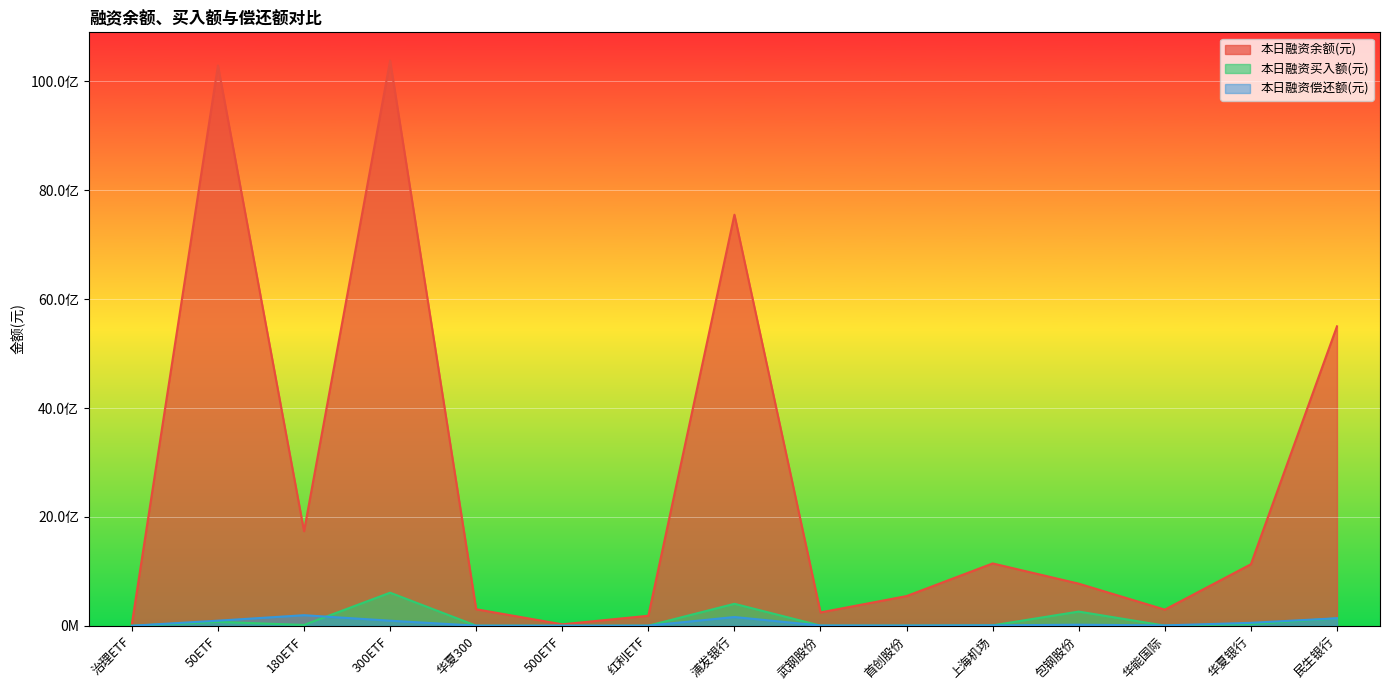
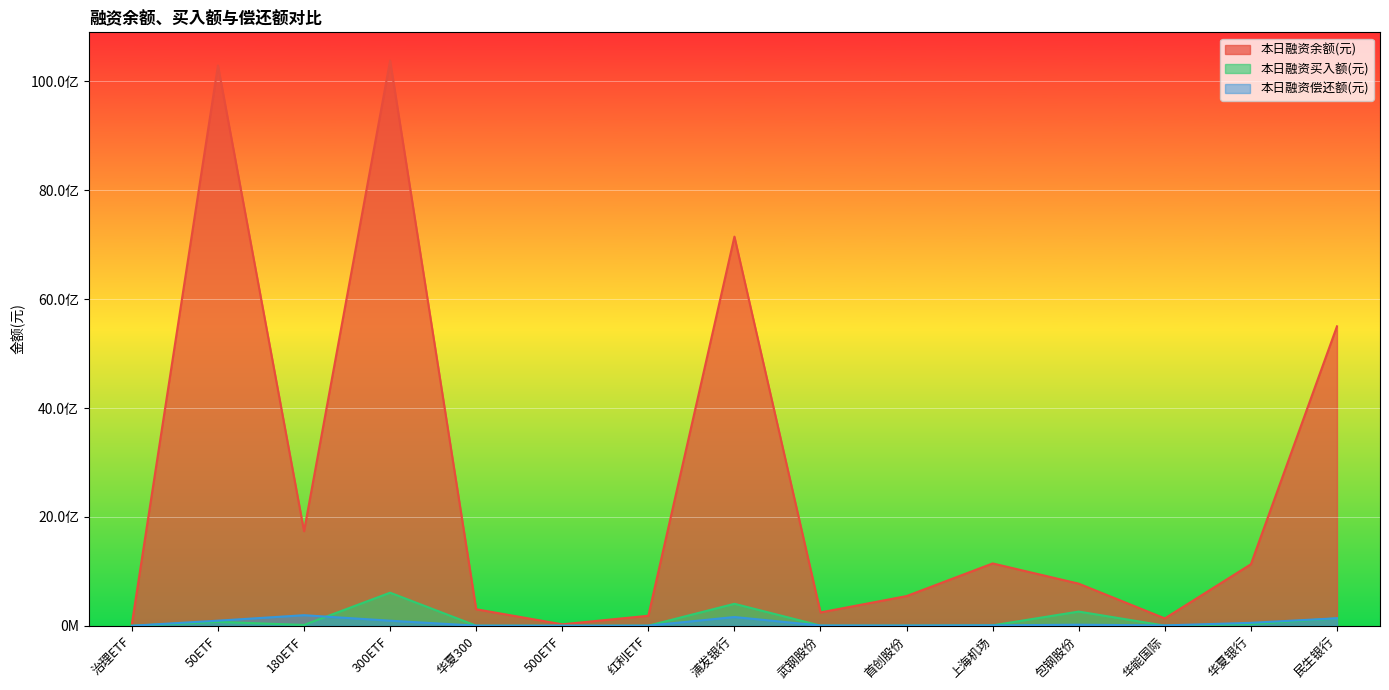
本日融资余额(元), 浦发银行: 76亿 -> 71亿
本日融资余额(元), 华能国际: 3亿 -> 1亿
